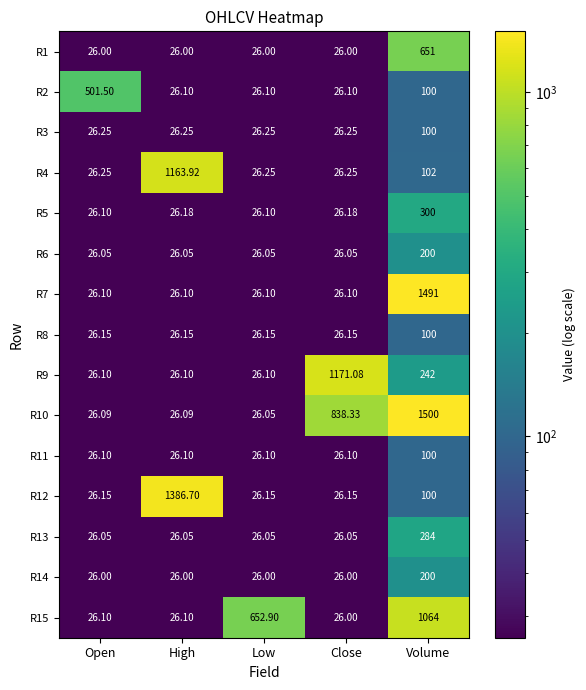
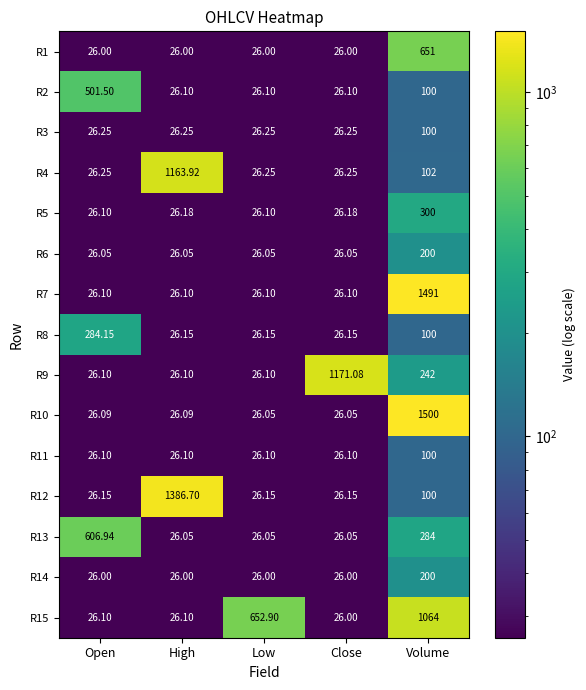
R8, Open: 26.15 -> 284.15
R10, Close: 838.33 -> 26.05
R13, Open: 26.05 -> 606.94
